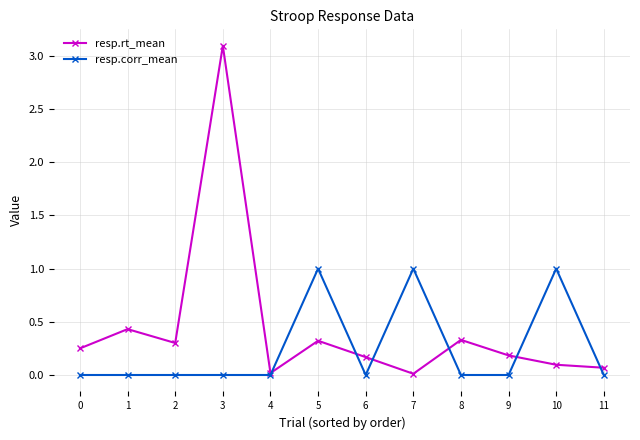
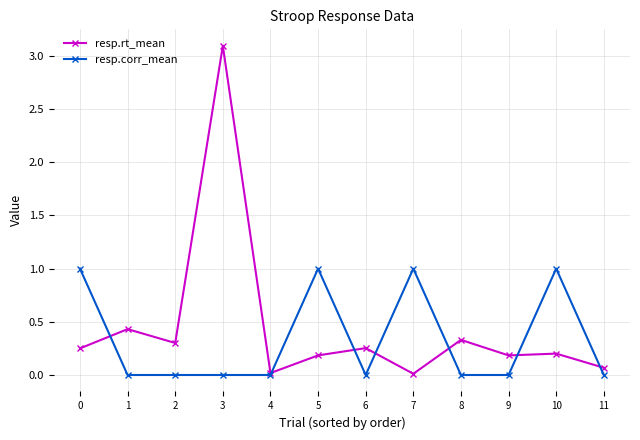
resp.corr_mean, 0: 0 -> 1
resp.rt_mean, 5: 0.32 -> 0.18
resp.rt_mean, 6: 0.17 -> 0.25
resp.rt_mean, 10: 0.10 -> 0.20
